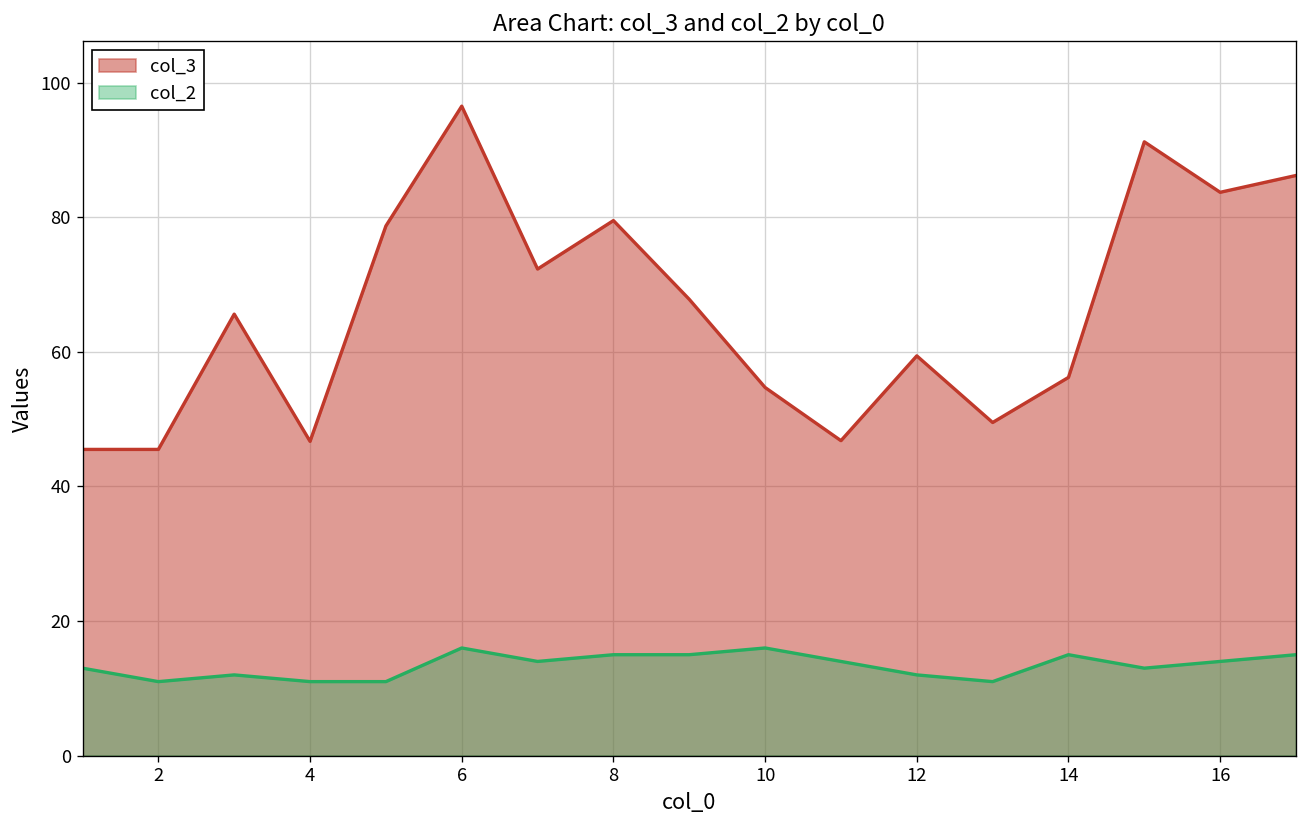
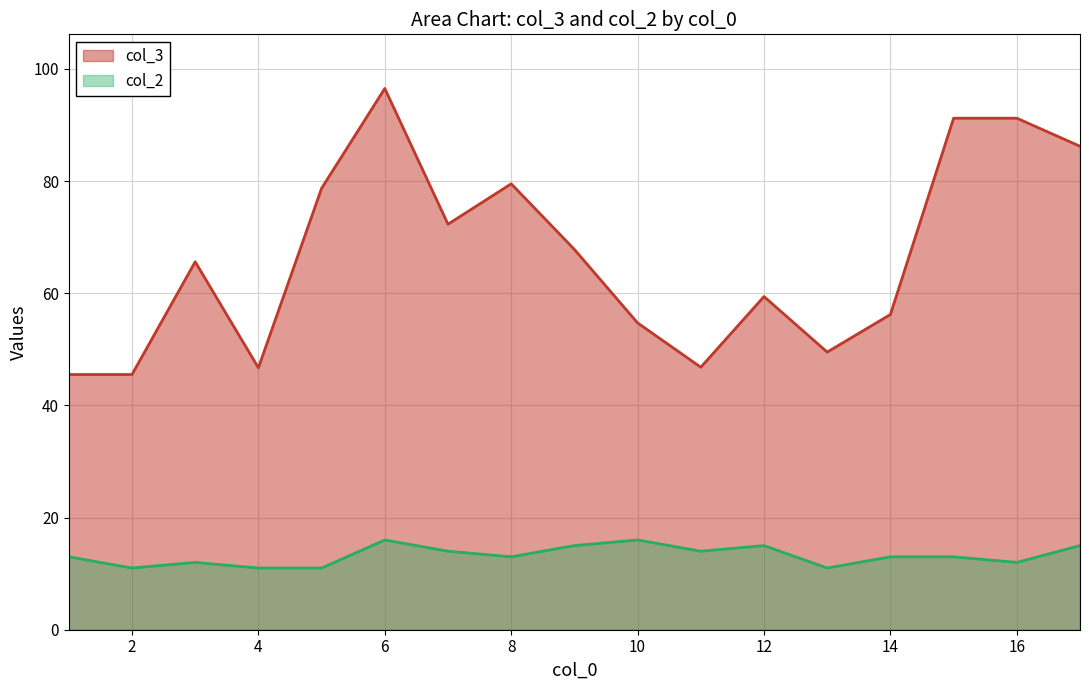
col_2, 8: 15 -> 13
col_2, 12: 12 -> 15
col_2, 14: 15 -> 13
col_3, 16: 84 -> 91
col_2, 16: 14 -> 12
